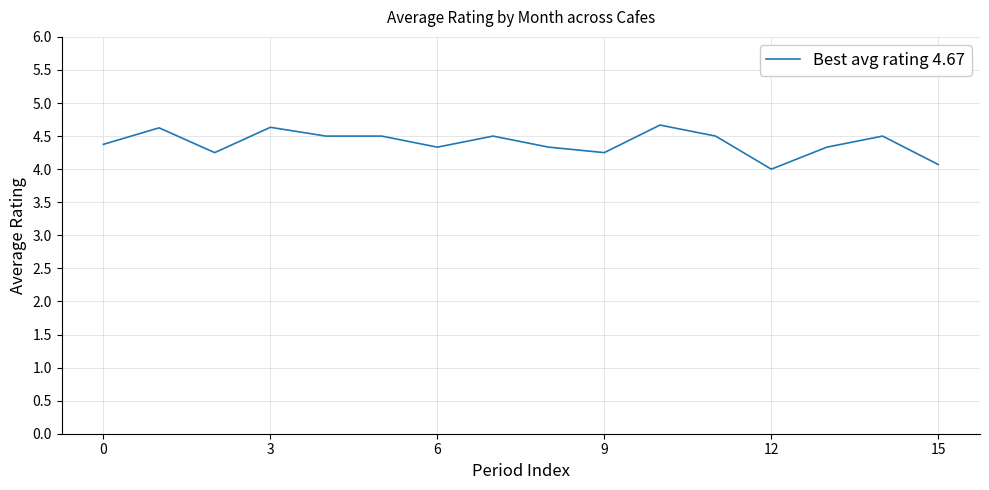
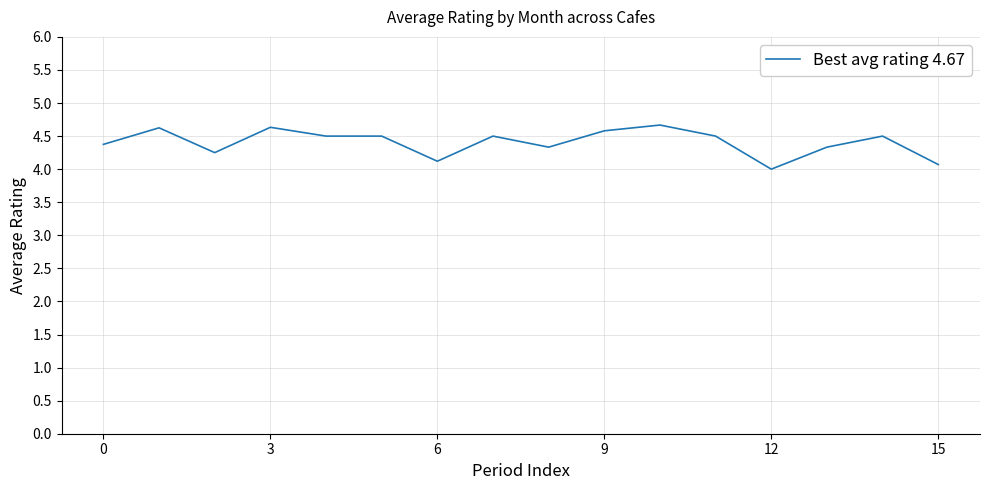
6: 4.3 -> 4.1
9: 4.3 -> 4.6
